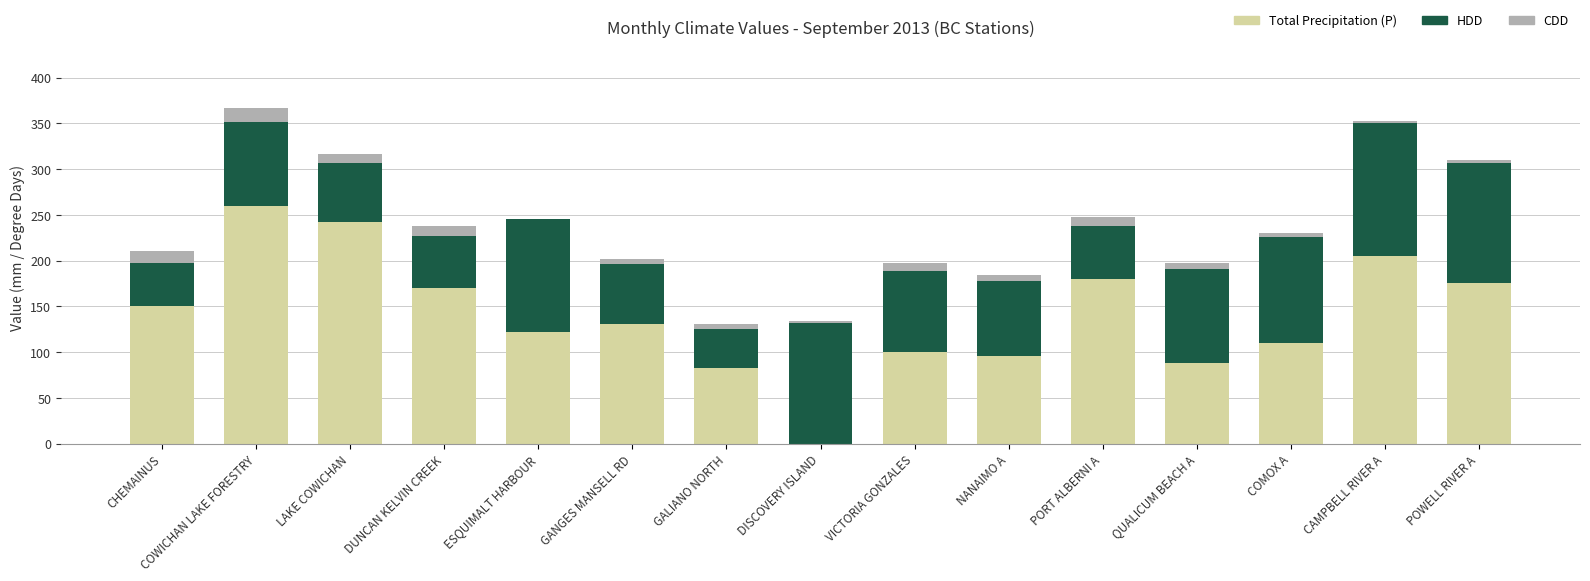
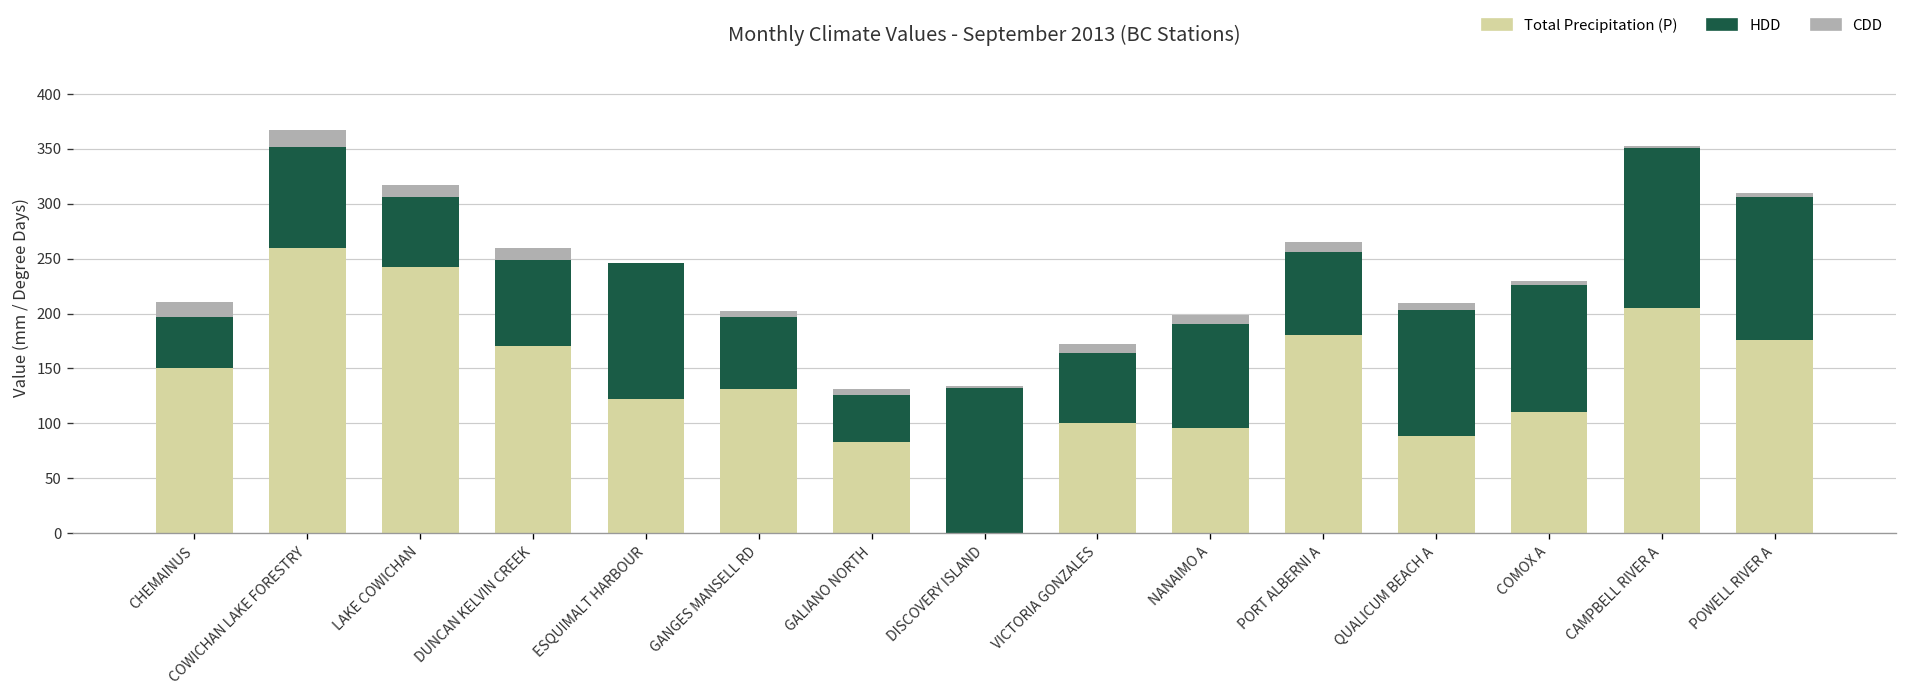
HDD, DUNCAN KELVIN CREEK: 60 -> 80
HDD, VICTORIA GONZALES: 90 -> 60
HDD, NANAIMO A: 80 -> 100
HDD, PORT ALBERNI A: 60 -> 80
HDD, QUALICUM BEACH A: 100 -> 110
